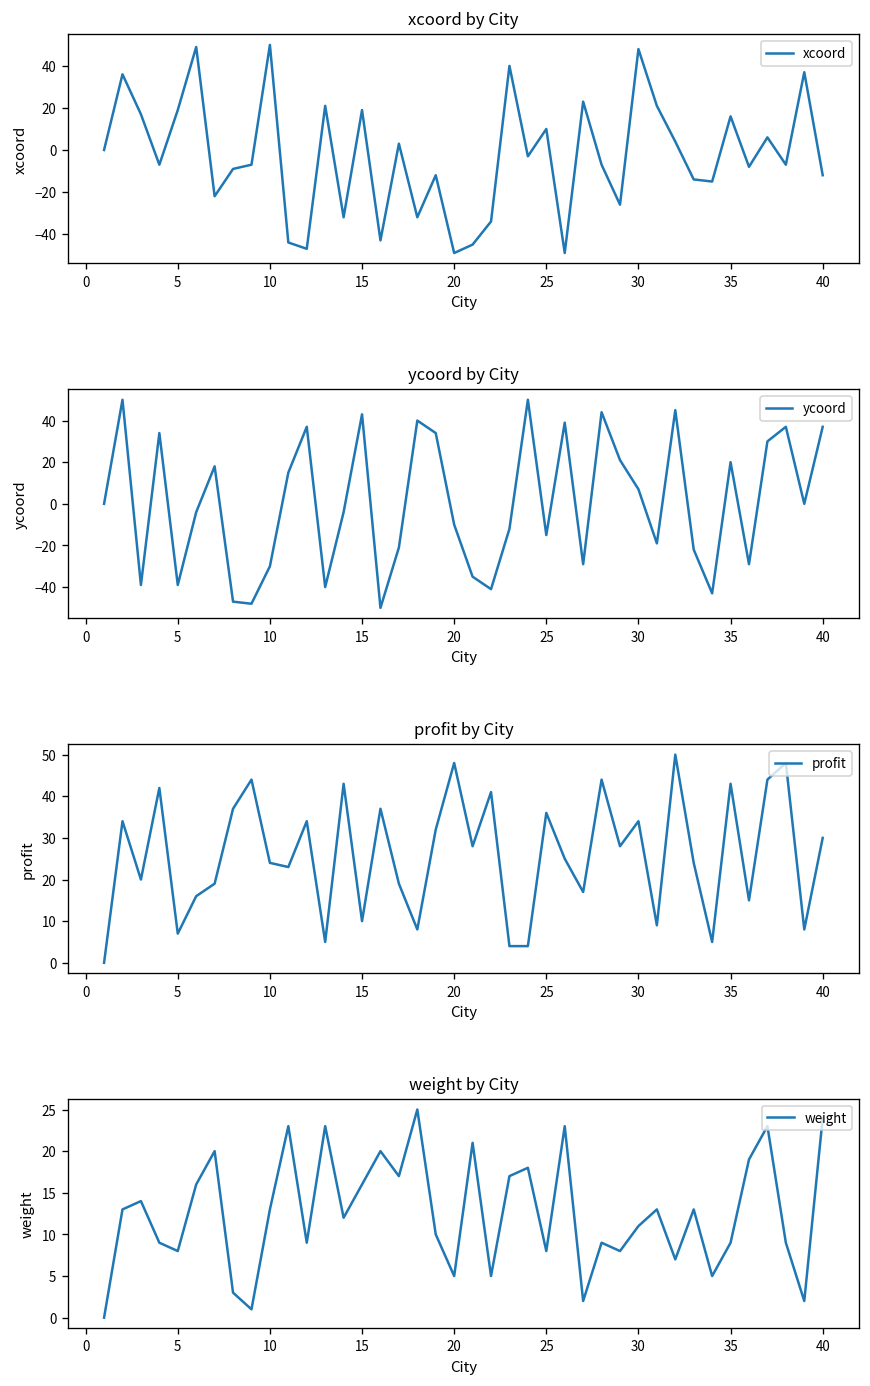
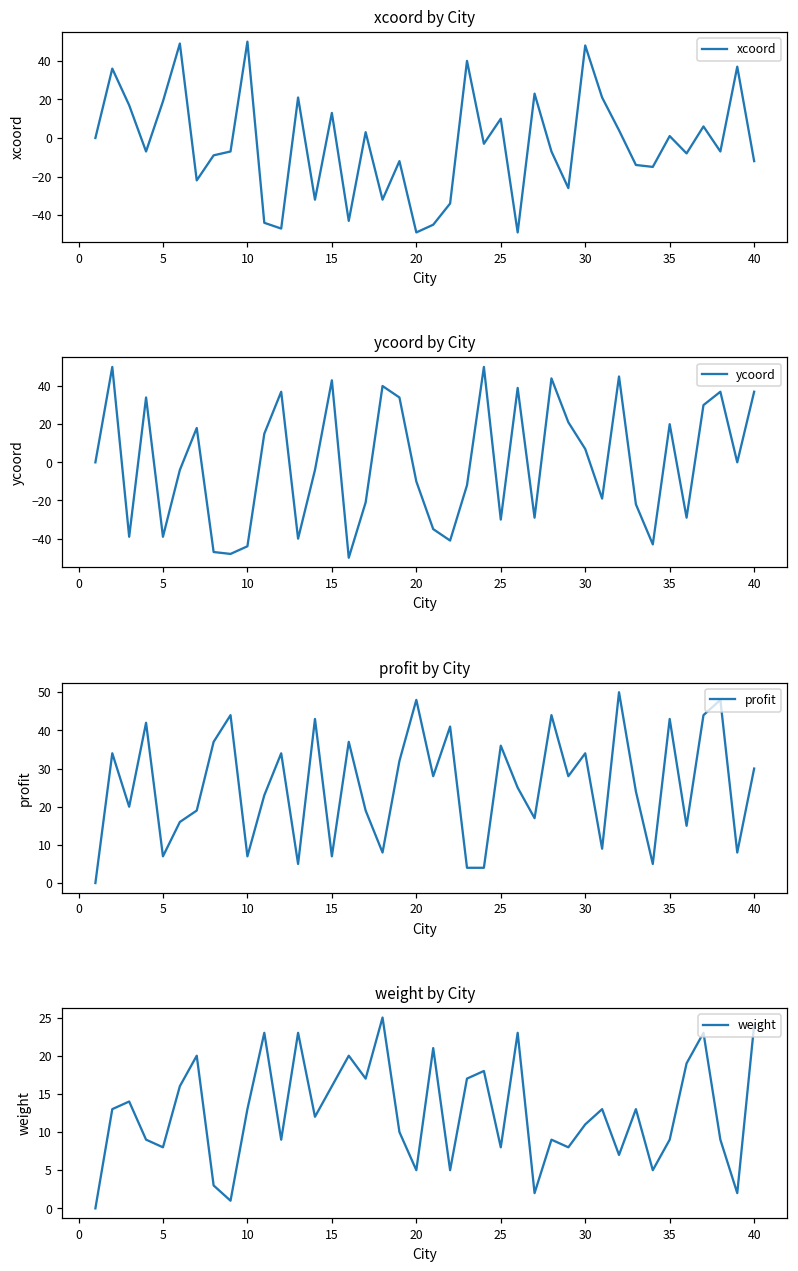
xcoord by City, 15: 19 -> 13
xcoord by City, 35: 16 -> 1
ycoord by City, 10: -30 -> -44
ycoord by City, 25: -15 -> -30
profit by City, 10: 24 -> 7
profit by City, 15: 10 -> 7
